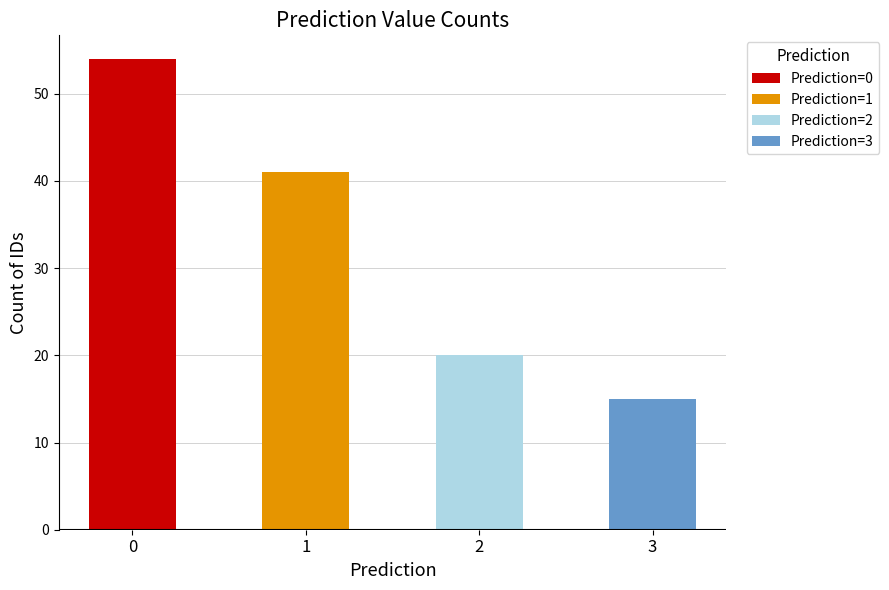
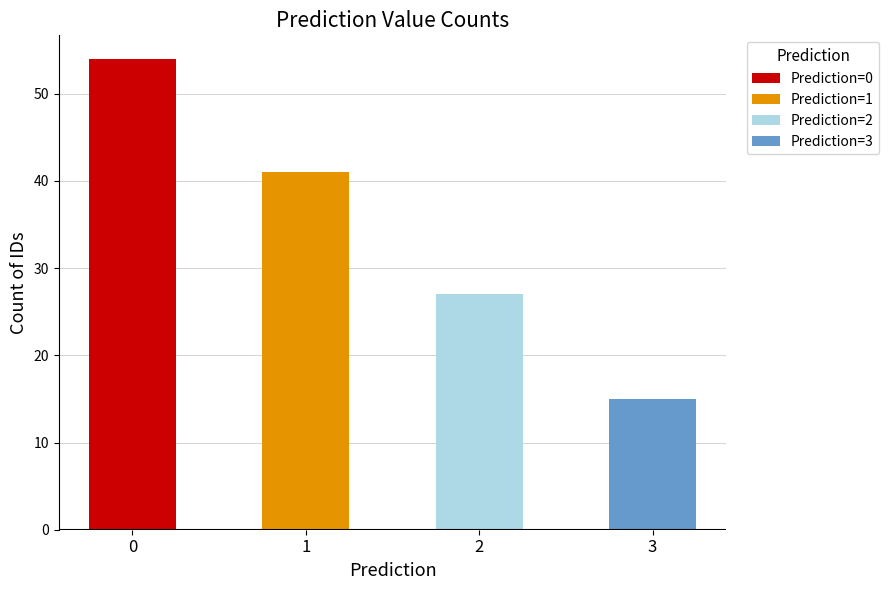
2: 20 -> 27
